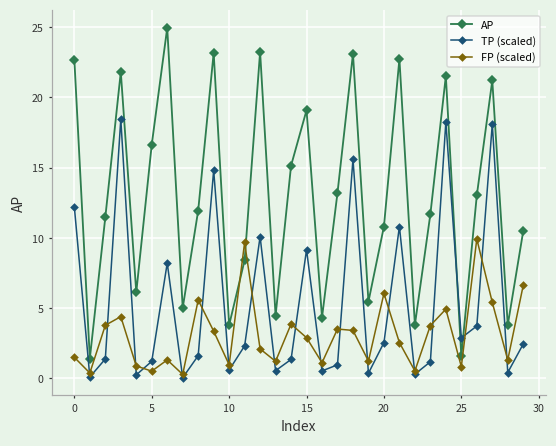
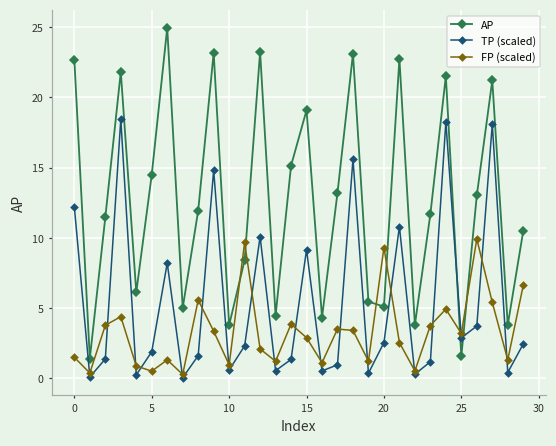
AP, 5: 16.6 -> 14.5
TP (scaled), 5: 1.2 -> 1.9
AP, 20: 10.8 -> 5.1
FP (scaled), 20: 6.0 -> 9.3
FP (scaled), 25: 0.8 -> 3.2
